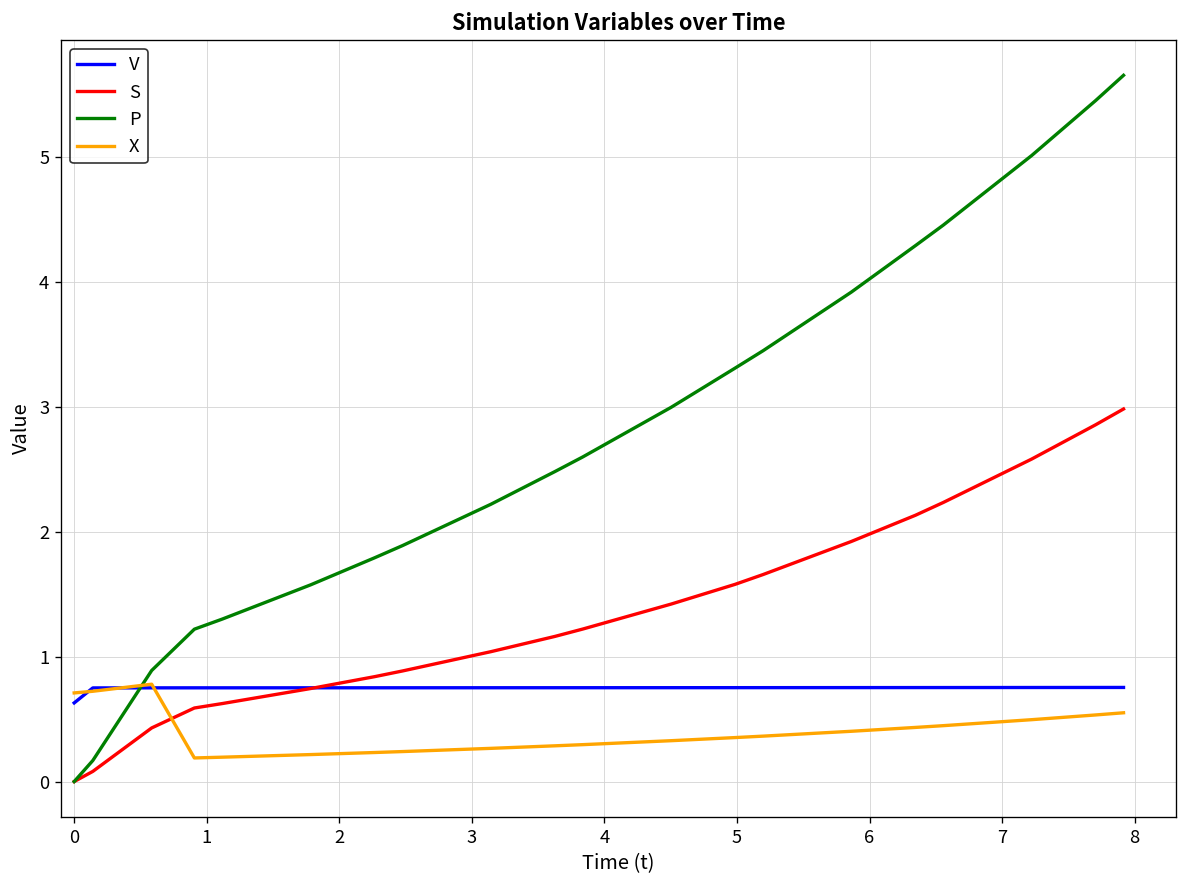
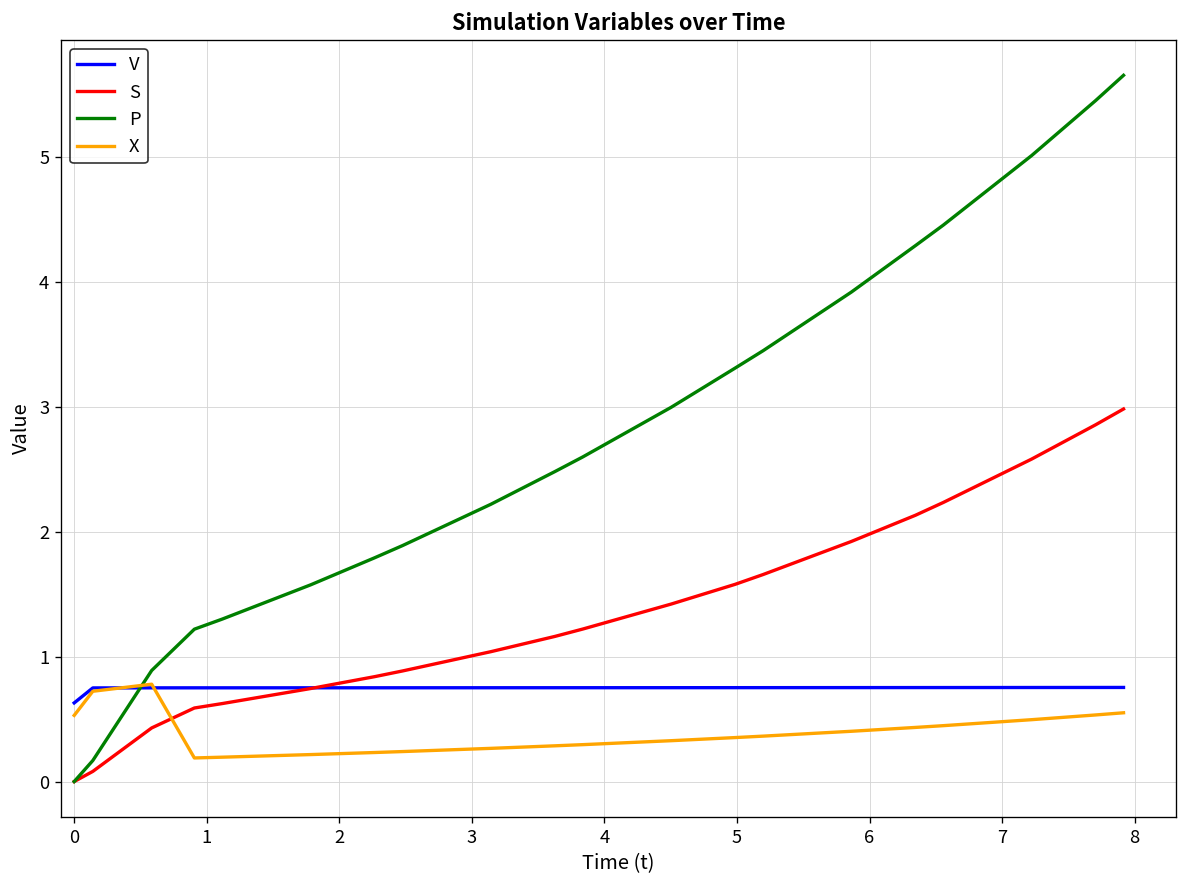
X, 0: 0.71 -> 0.53
